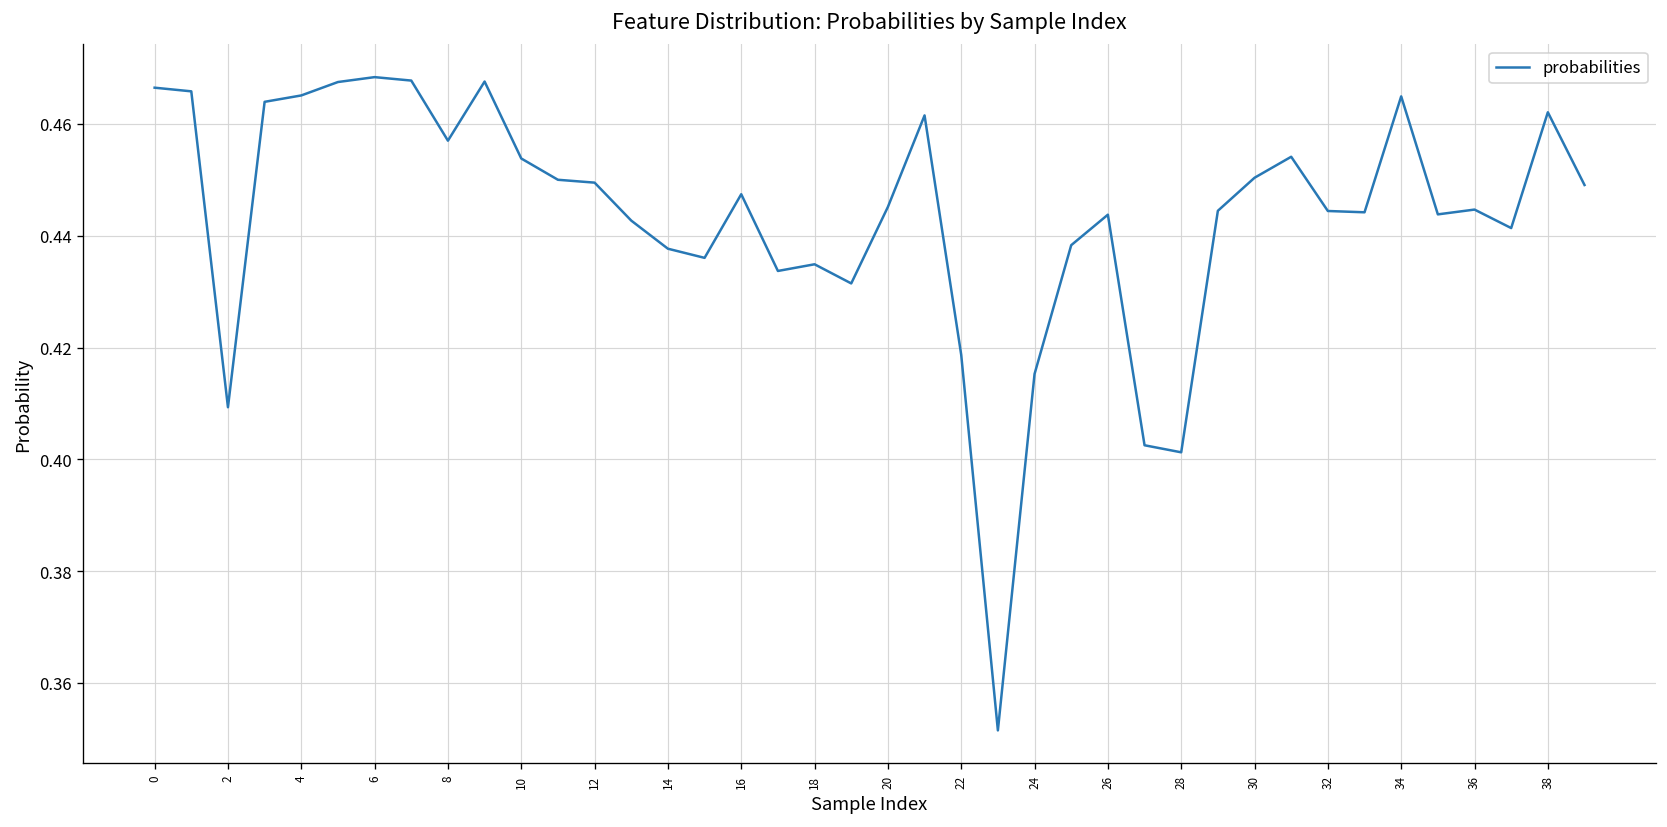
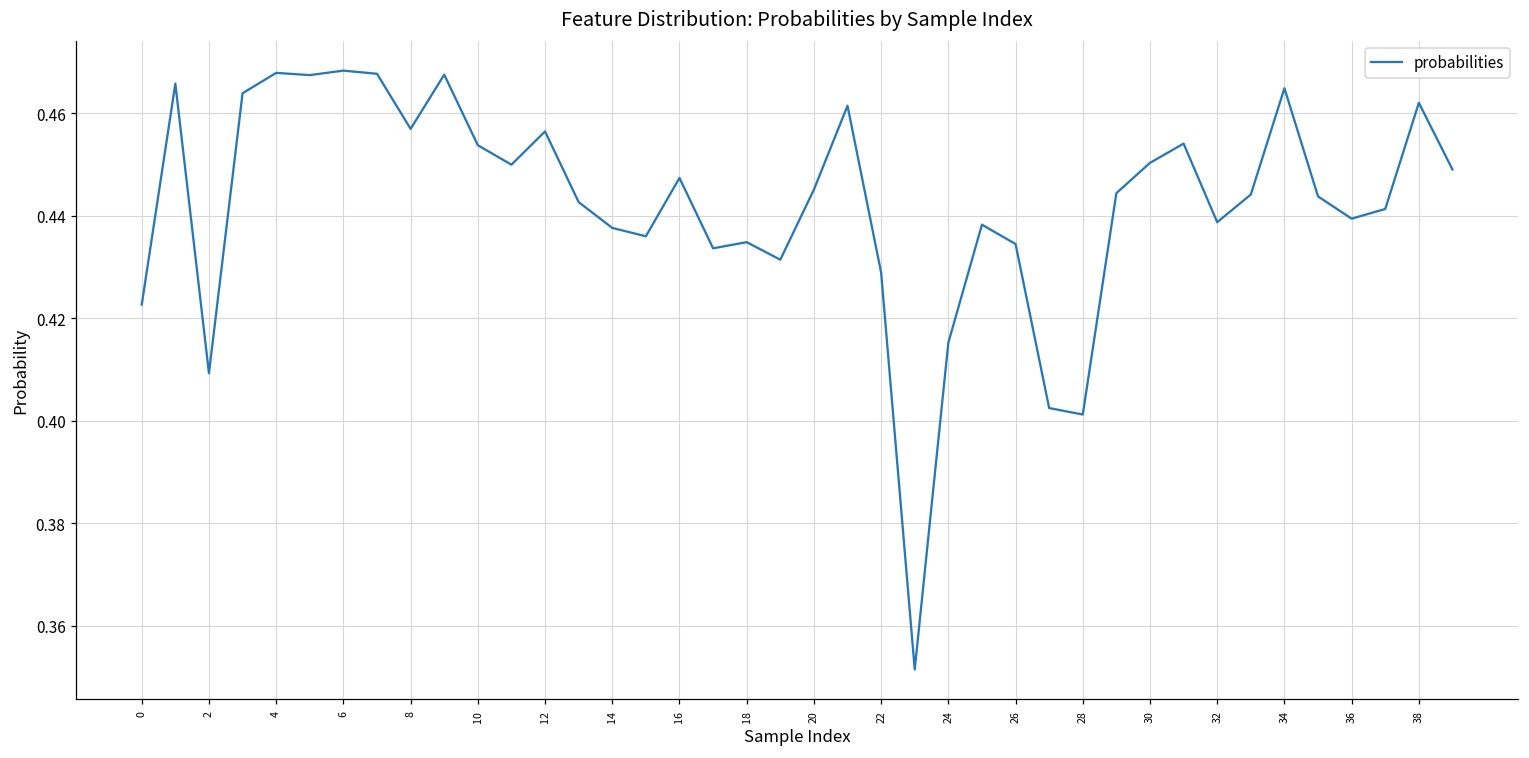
0: 0.466 -> 0.423
4: 0.465 -> 0.468
12: 0.449 -> 0.456
22: 0.419 -> 0.429
26: 0.444 -> 0.435
32: 0.444 -> 0.439
36: 0.445 -> 0.439
